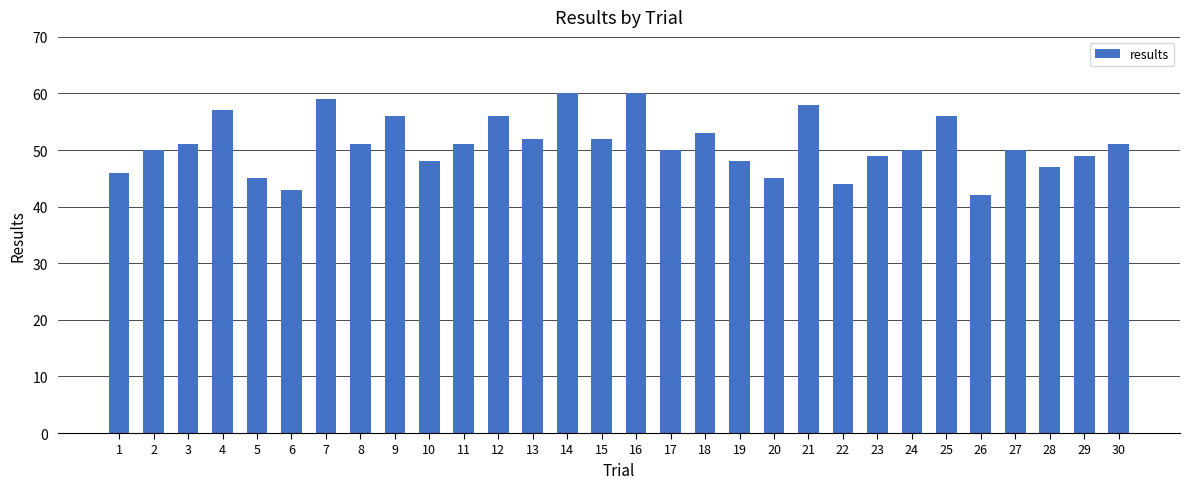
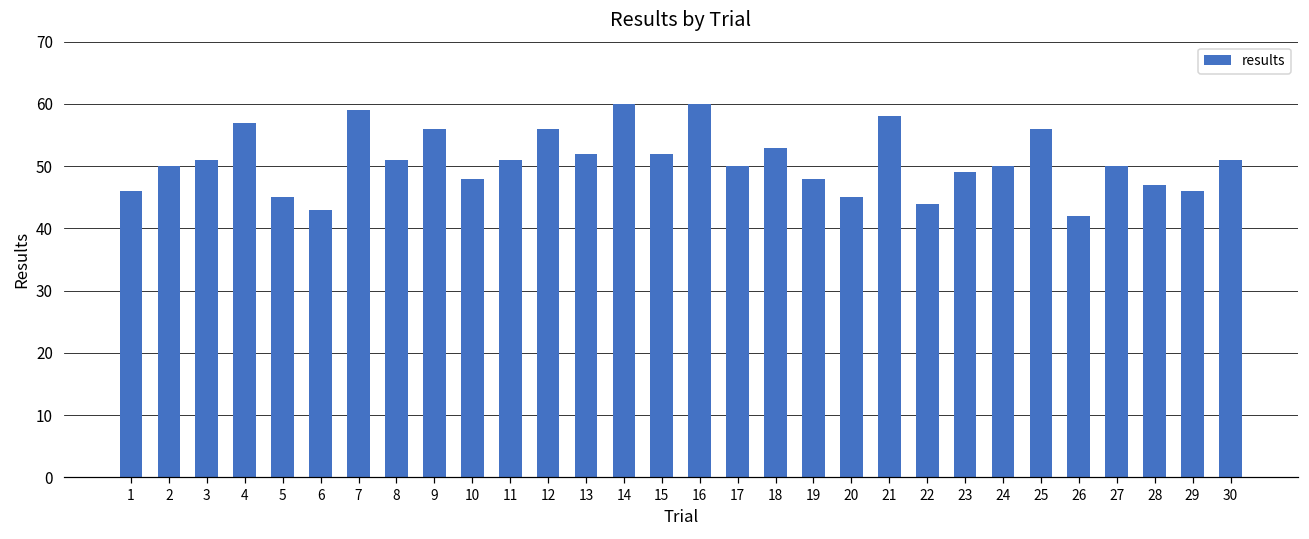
29: 49 -> 46
